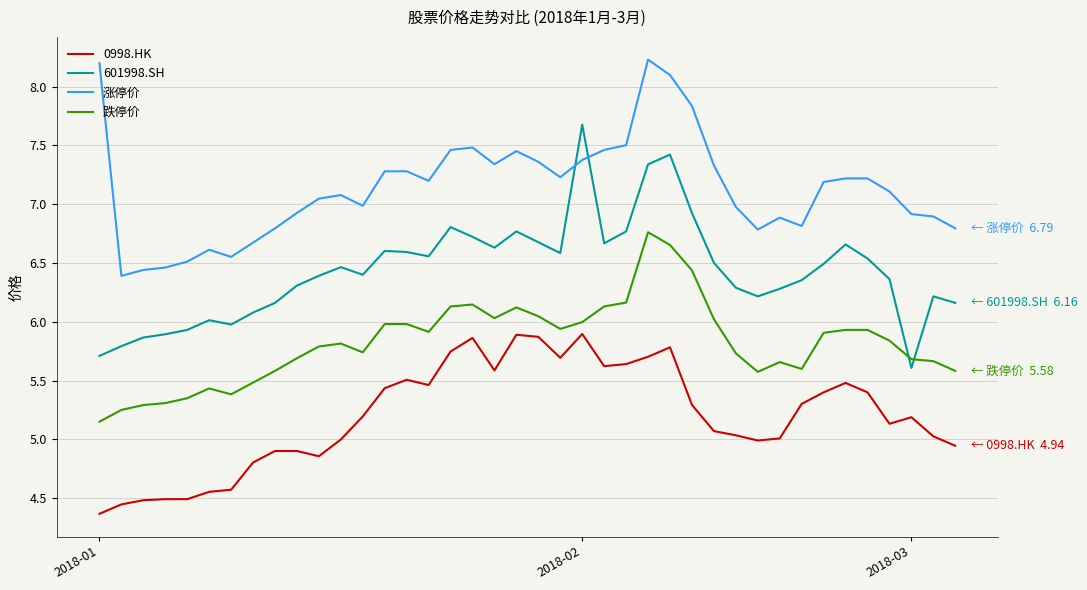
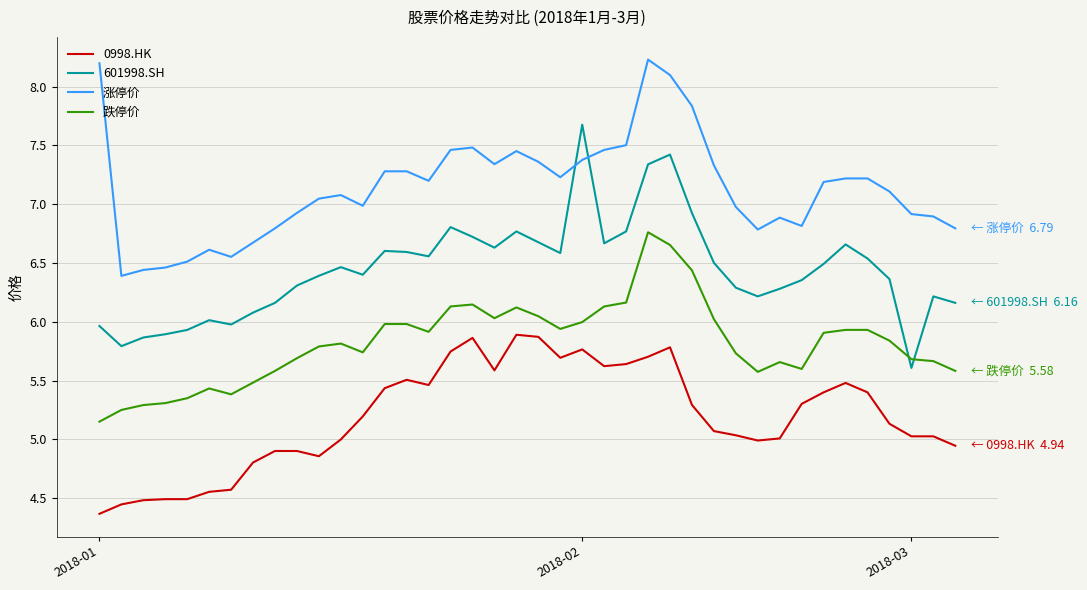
601998.SH, 2018-01: 5.71 -> 5.96
0998.HK, 2018-02: 5.90 -> 5.76
0998.HK, 2018-03: 5.19 -> 5.03
